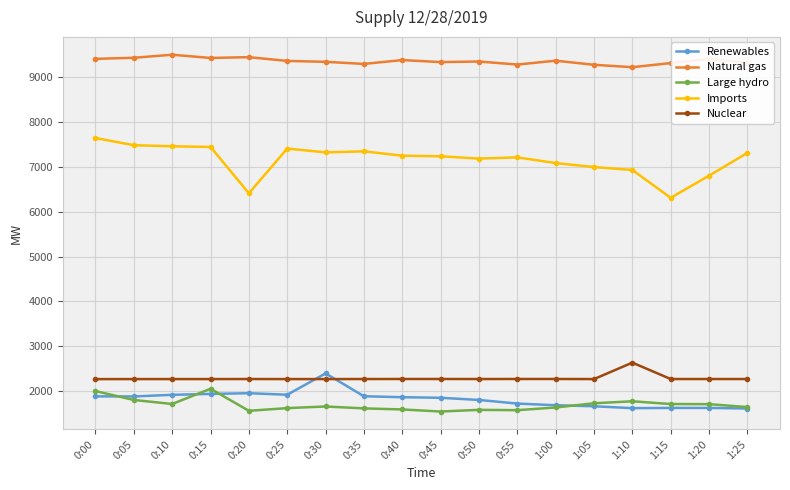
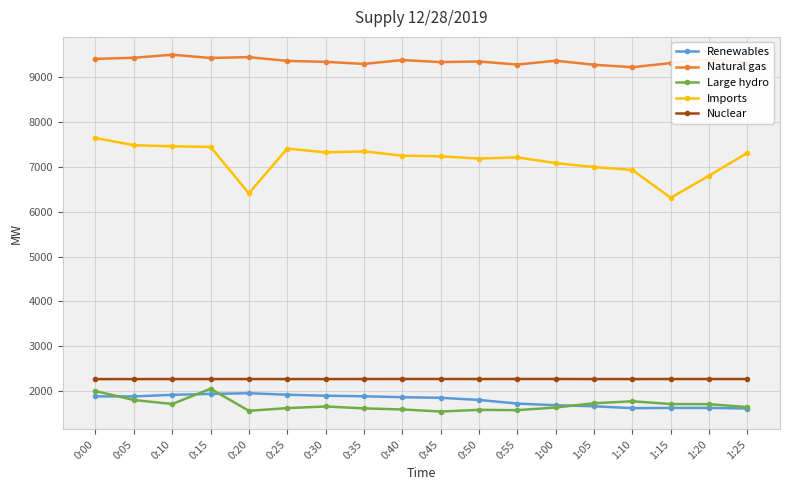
Renewables, 0:30: 2400 -> 1900
Nuclear, 1:10: 2600 -> 2300
